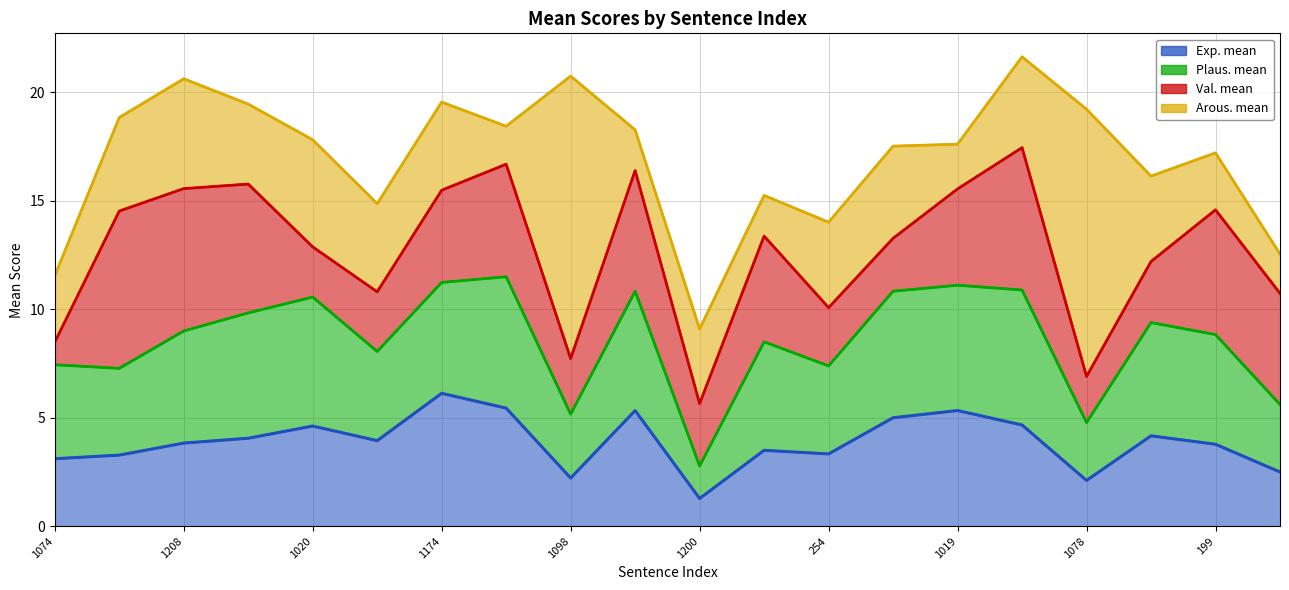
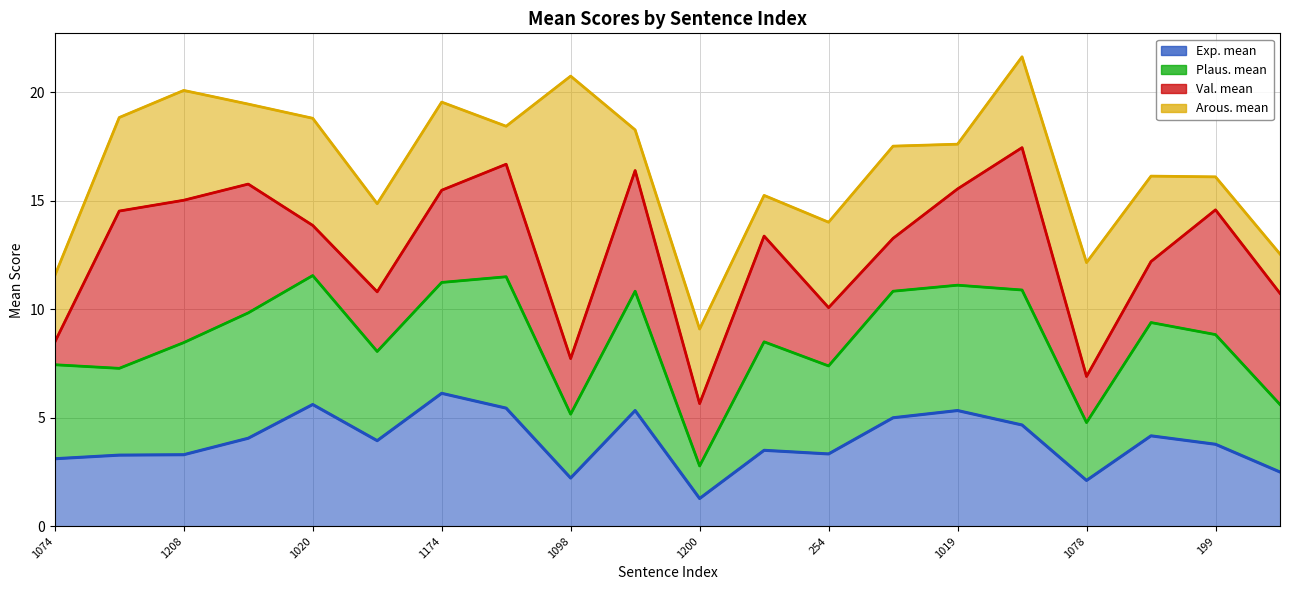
Exp. mean, 1208: 3.8 -> 3.3
Exp. mean, 1020: 4.6 -> 5.6
Arous. mean, 1078: 12.3 -> 5.3
Arous. mean, 199: 2.6 -> 1.5
